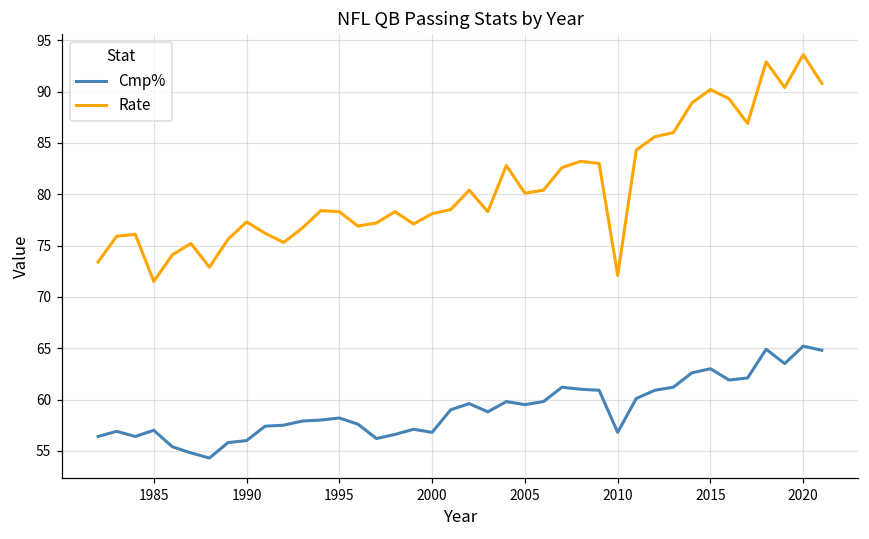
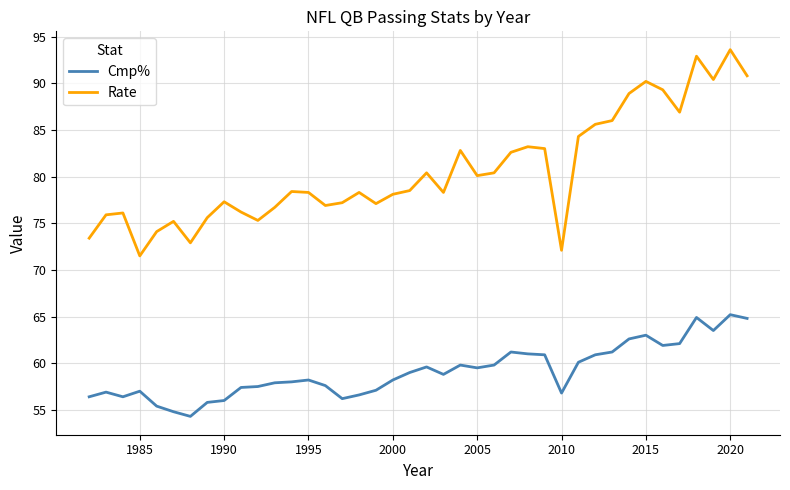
Cmp%, 2000: 57 -> 58
